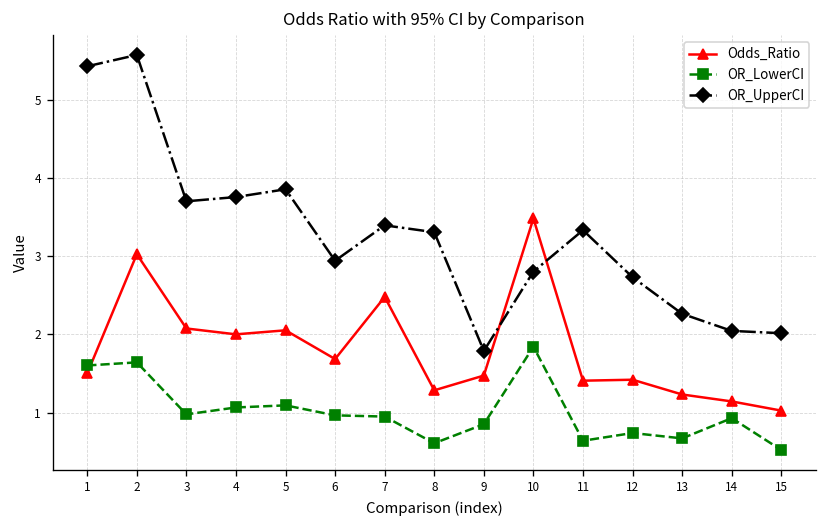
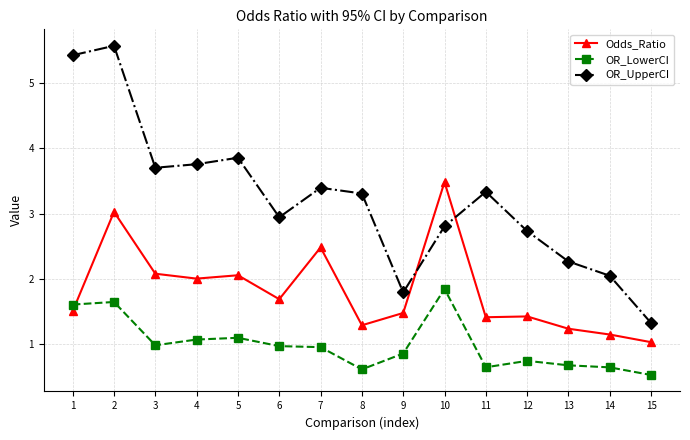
OR_LowerCI, 14: 0.9 -> 0.6
OR_UpperCI, 15: 2.0 -> 1.3
